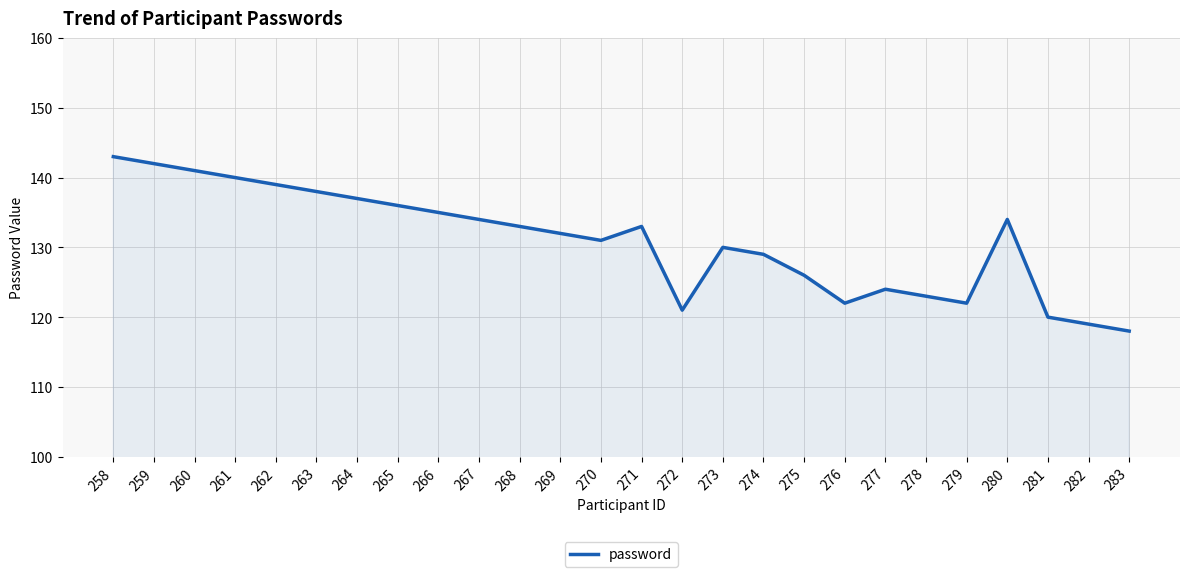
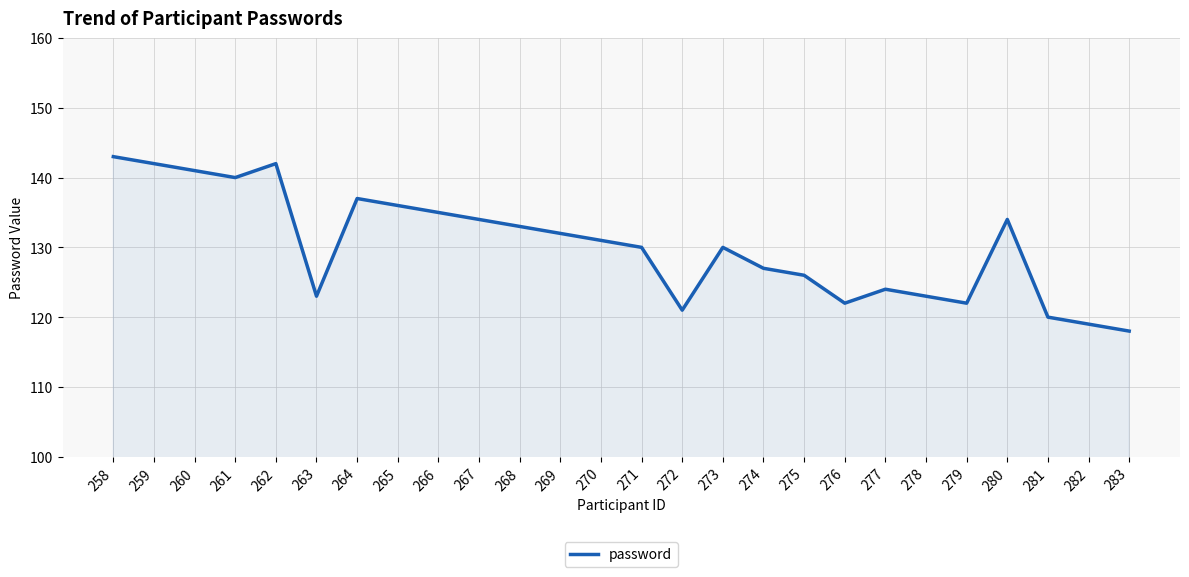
262: 139 -> 142
263: 138 -> 123
271: 133 -> 130
274: 129 -> 127
